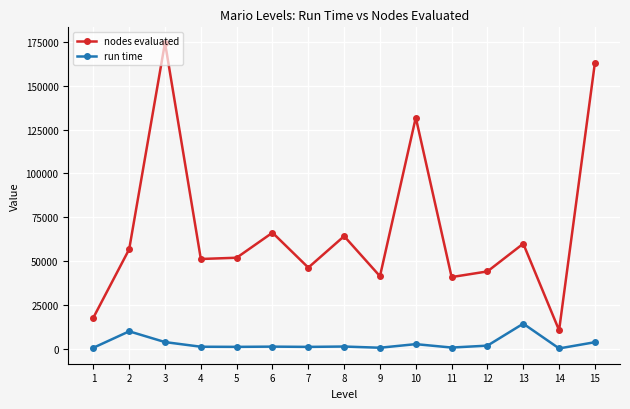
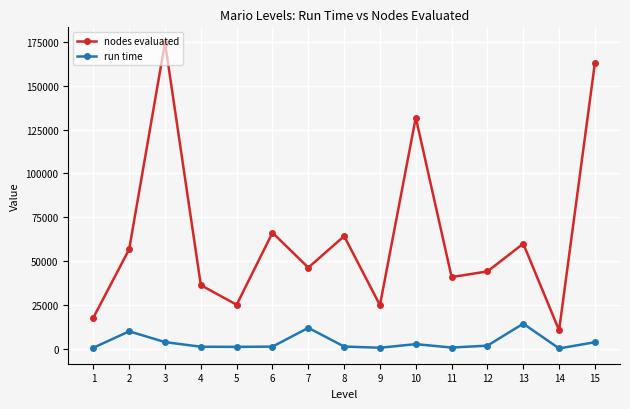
nodes evaluated, 4: 51000 -> 36000
nodes evaluated, 5: 52000 -> 25000
run time, 7: 1000 -> 12000
nodes evaluated, 9: 42000 -> 25000
